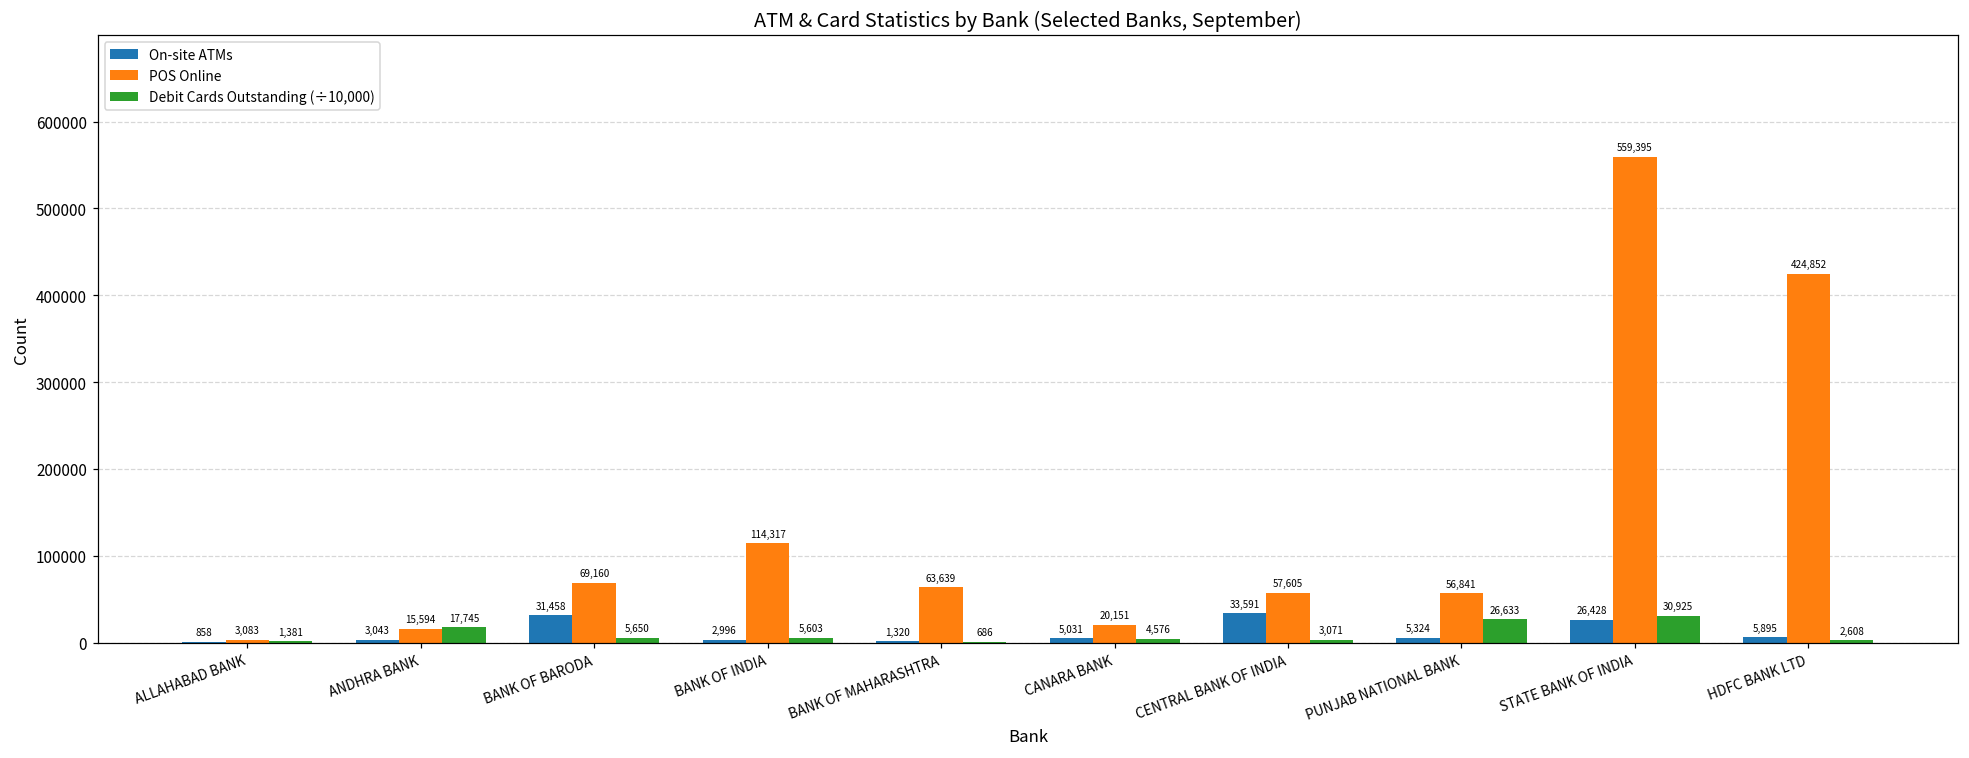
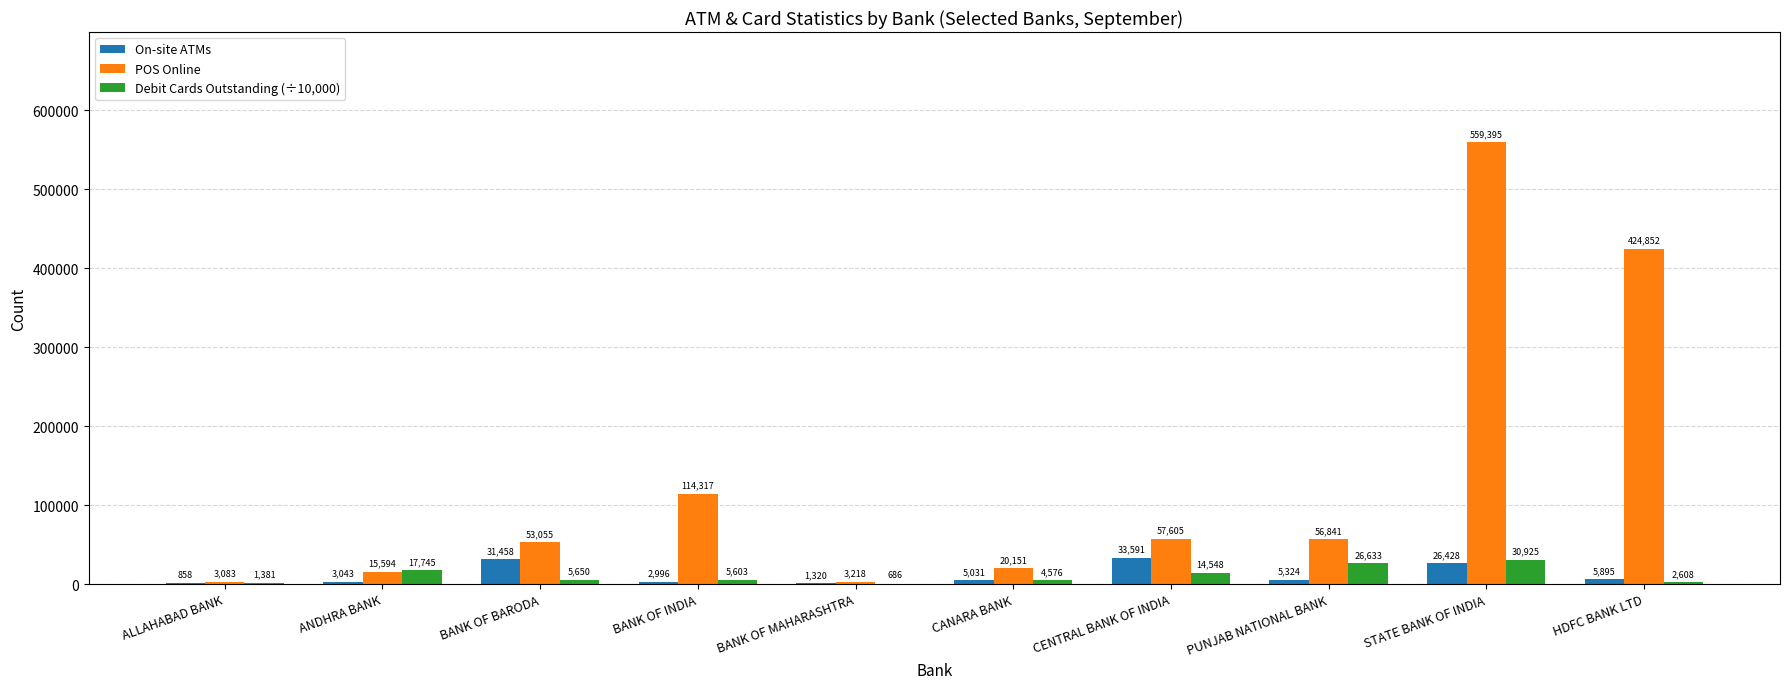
POS Online, BANK OF BARODA: 69,160 -> 53,055
POS Online, BANK OF MAHARASHTRA: 63,639 -> 3,218
Debit Cards Outstanding (÷10,000), CENTRAL BANK OF INDIA: 3,071 -> 14,548
